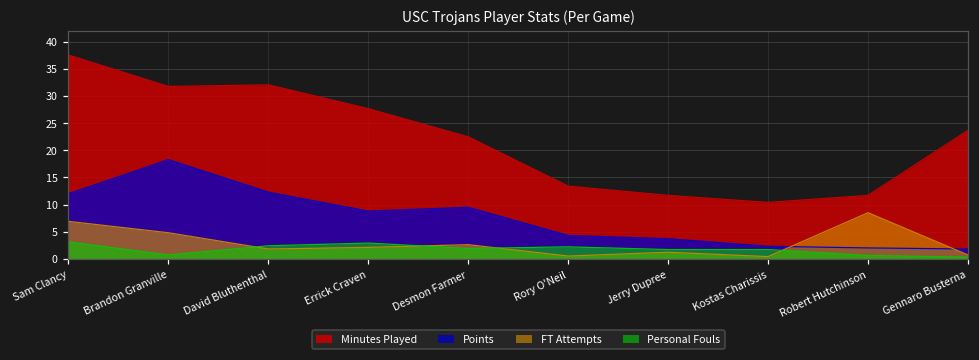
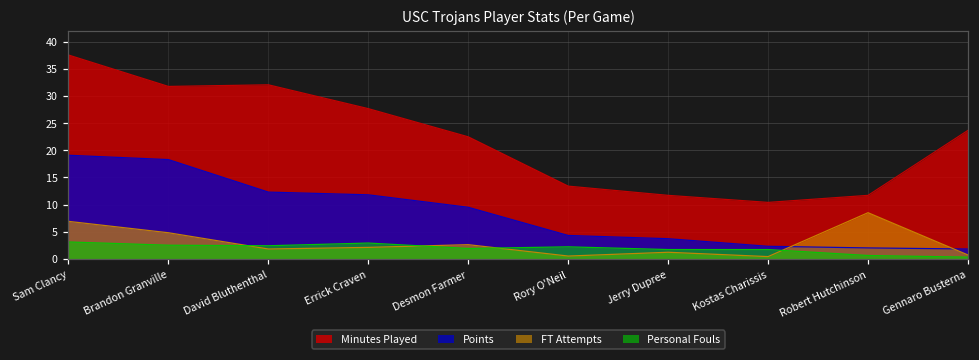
Points, Sam Clancy: 12 -> 19
Personal Fouls, Brandon Granville: 1 -> 3
Points, Errick Craven: 9 -> 12
